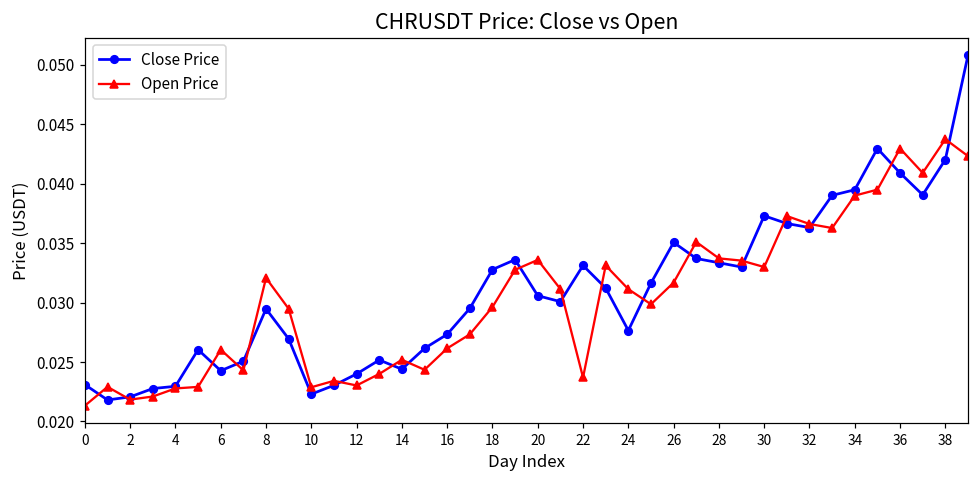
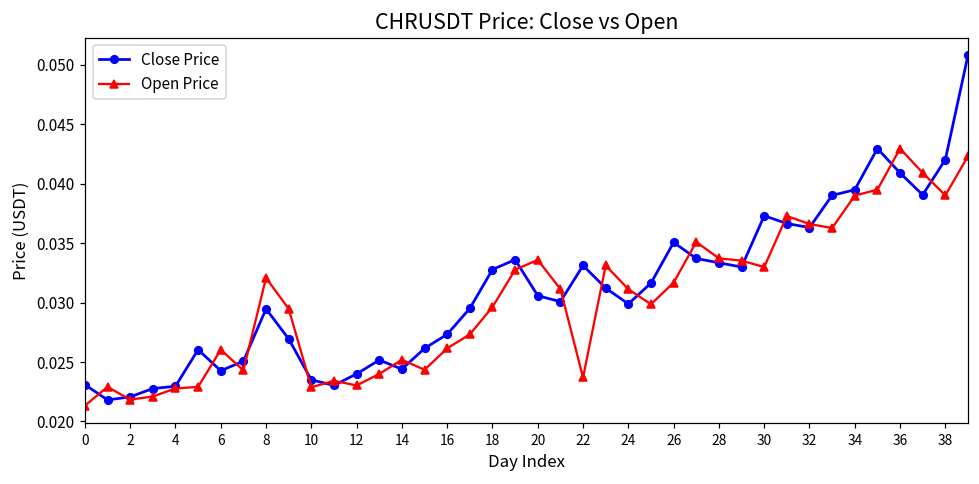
Close Price, 10: 0.0223 -> 0.0235
Close Price, 24: 0.0277 -> 0.0299
Open Price, 38: 0.0437 -> 0.0390
